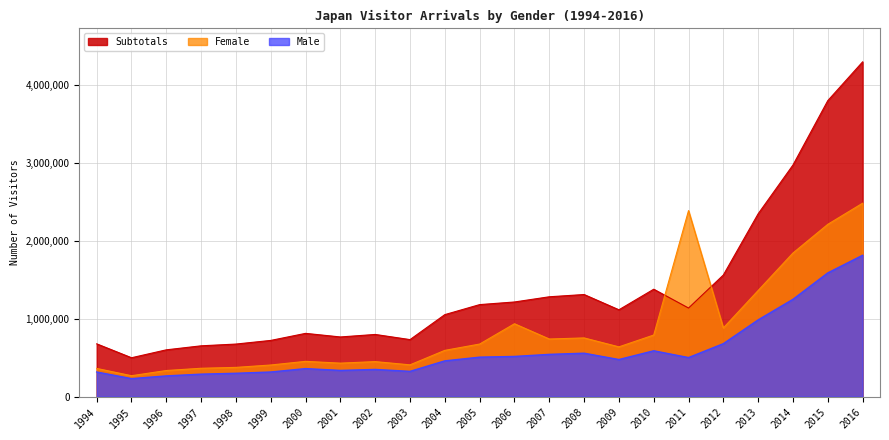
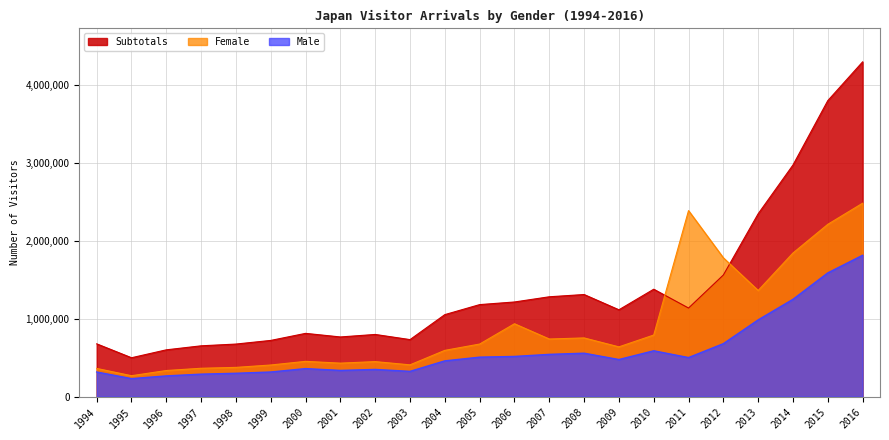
Female, 2012: 900,000 -> 1,800,000
